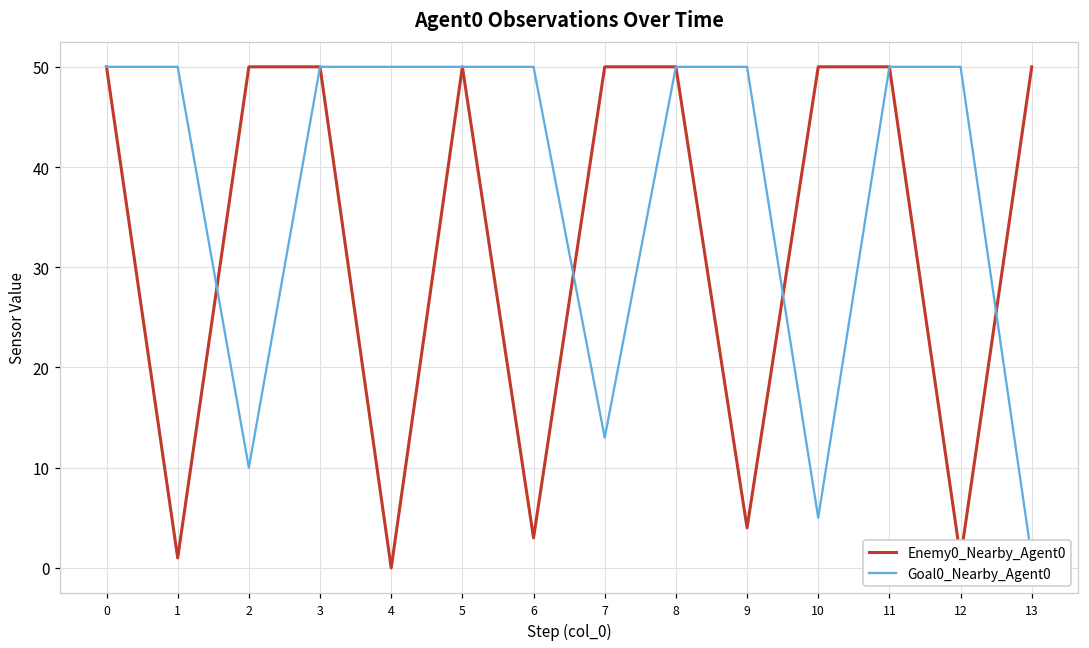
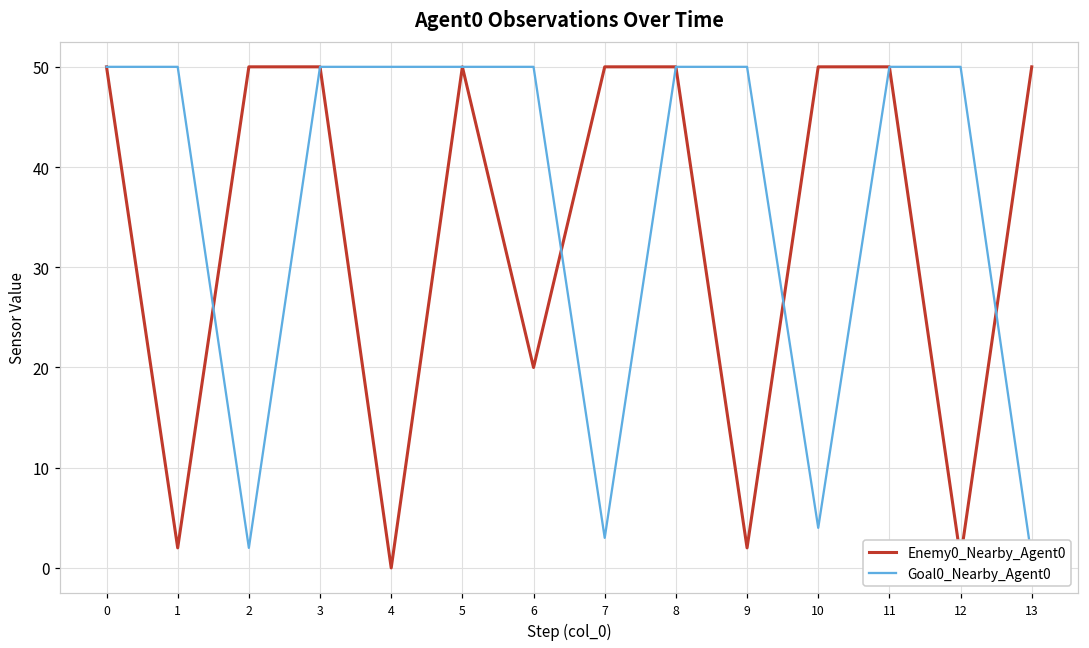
Enemy0_Nearby_Agent0, 1: 1 -> 2
Goal0_Nearby_Agent0, 2: 10 -> 2
Enemy0_Nearby_Agent0, 6: 3 -> 20
Goal0_Nearby_Agent0, 7: 13 -> 3
Enemy0_Nearby_Agent0, 9: 4 -> 2
Goal0_Nearby_Agent0, 10: 5 -> 4
